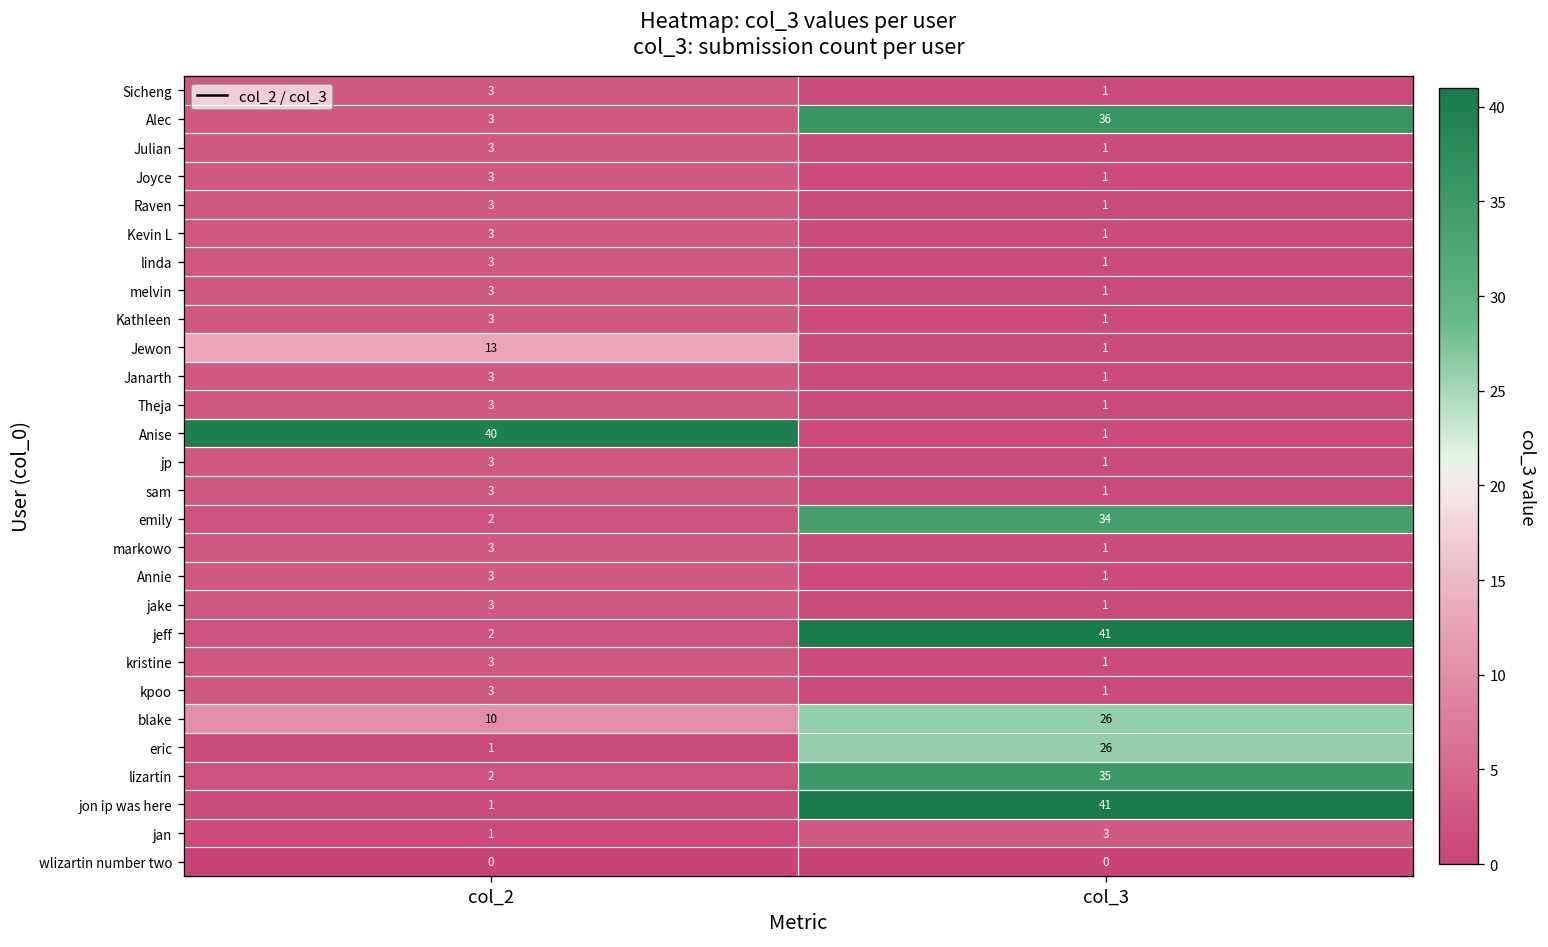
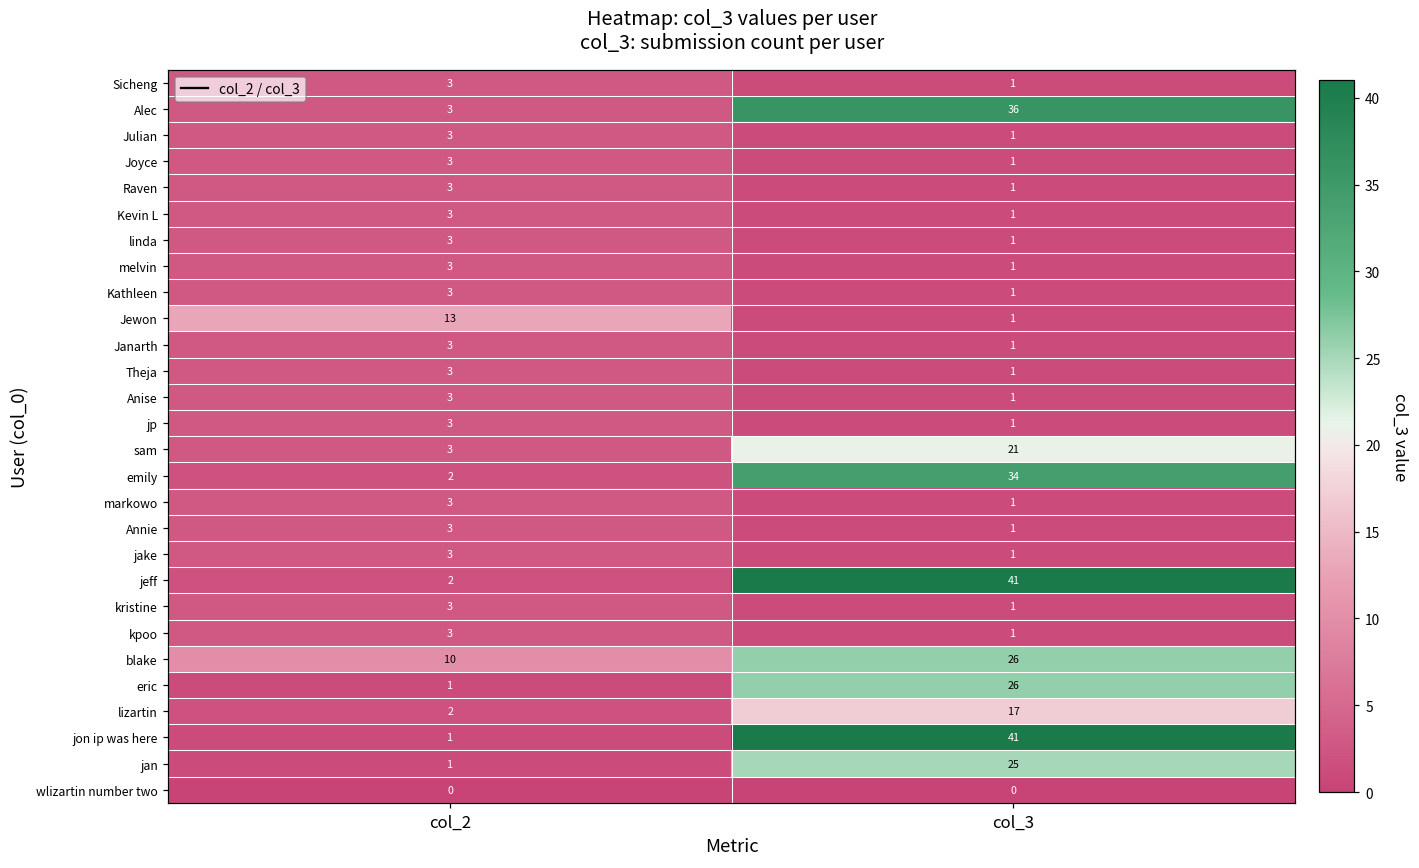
Anise, col_2: 40 -> 3
sam, col_3: 1 -> 21
lizartin, col_3: 35 -> 17
jan, col_3: 3 -> 25
